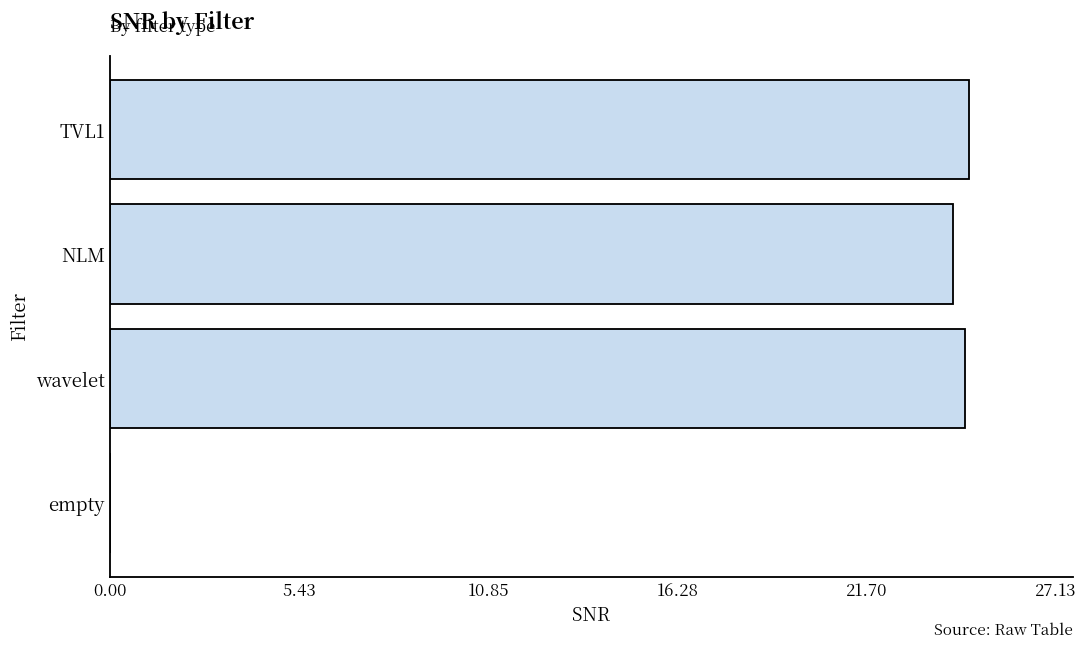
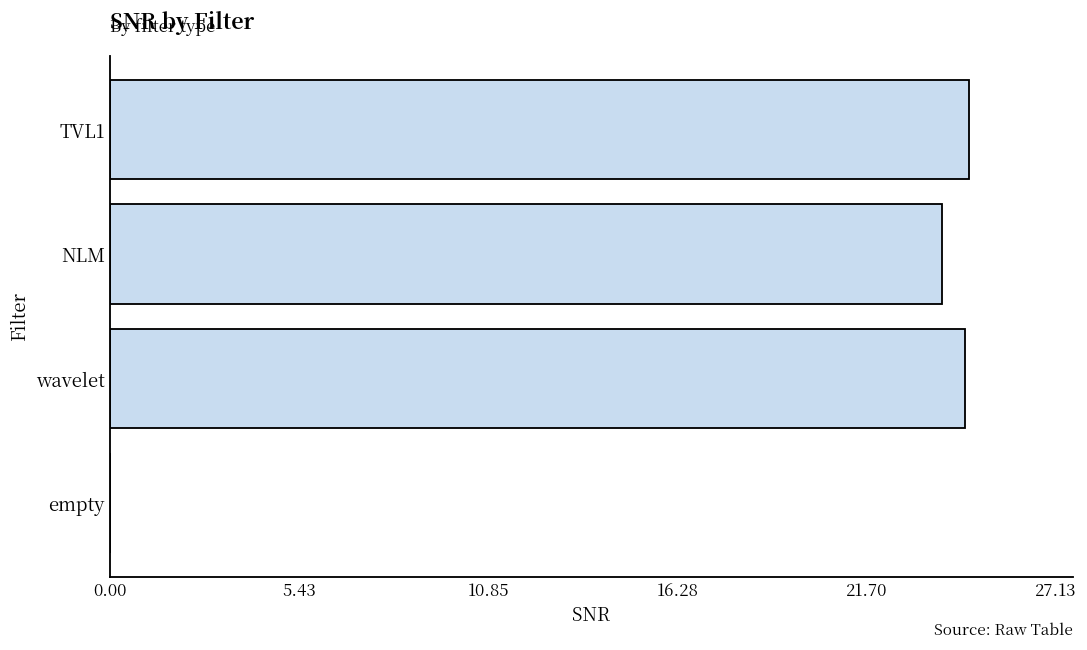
NLM: 24.2 -> 23.9
